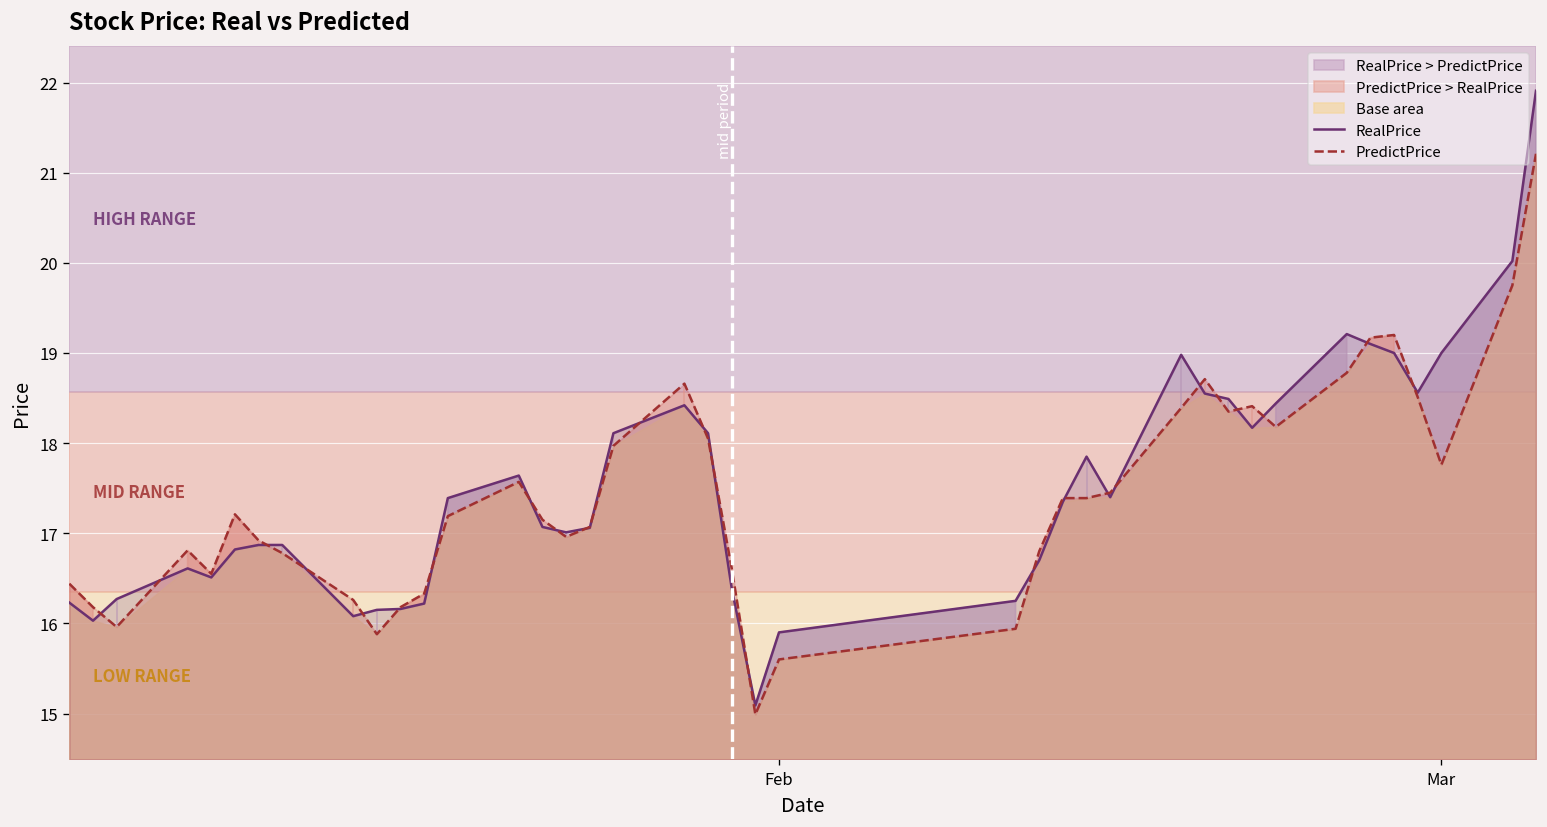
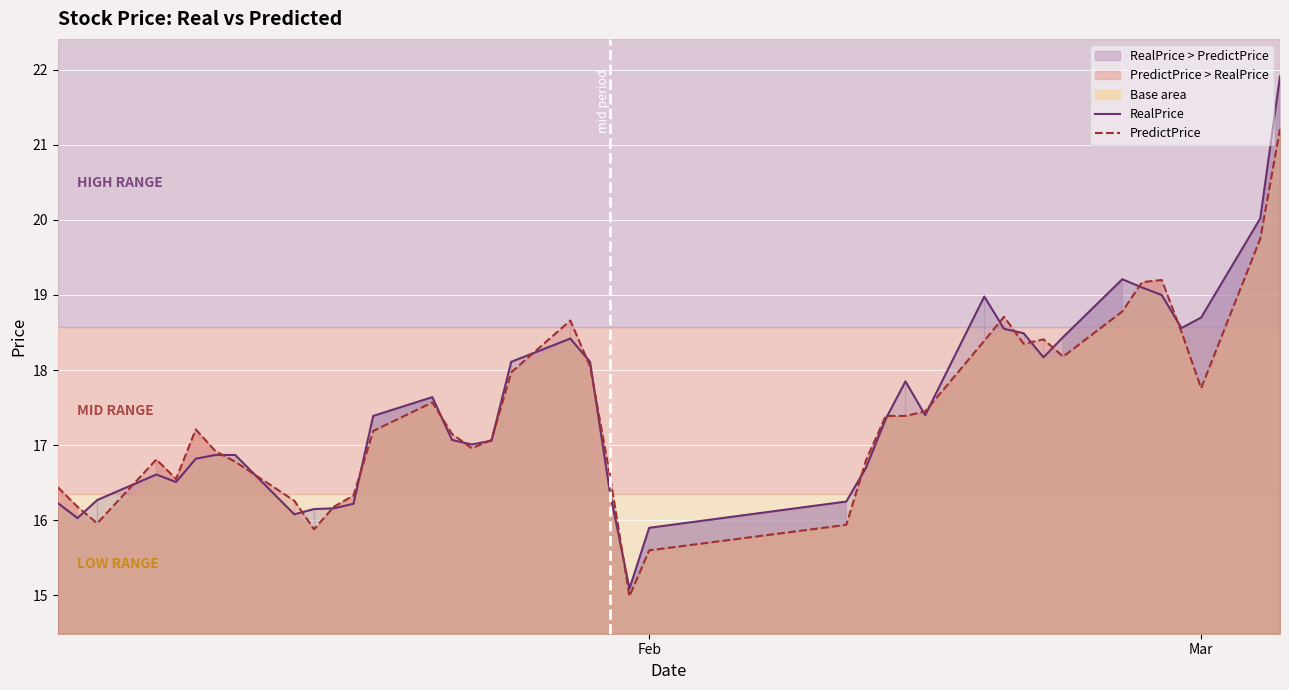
RealPrice, Mar: 19.0 -> 18.7
